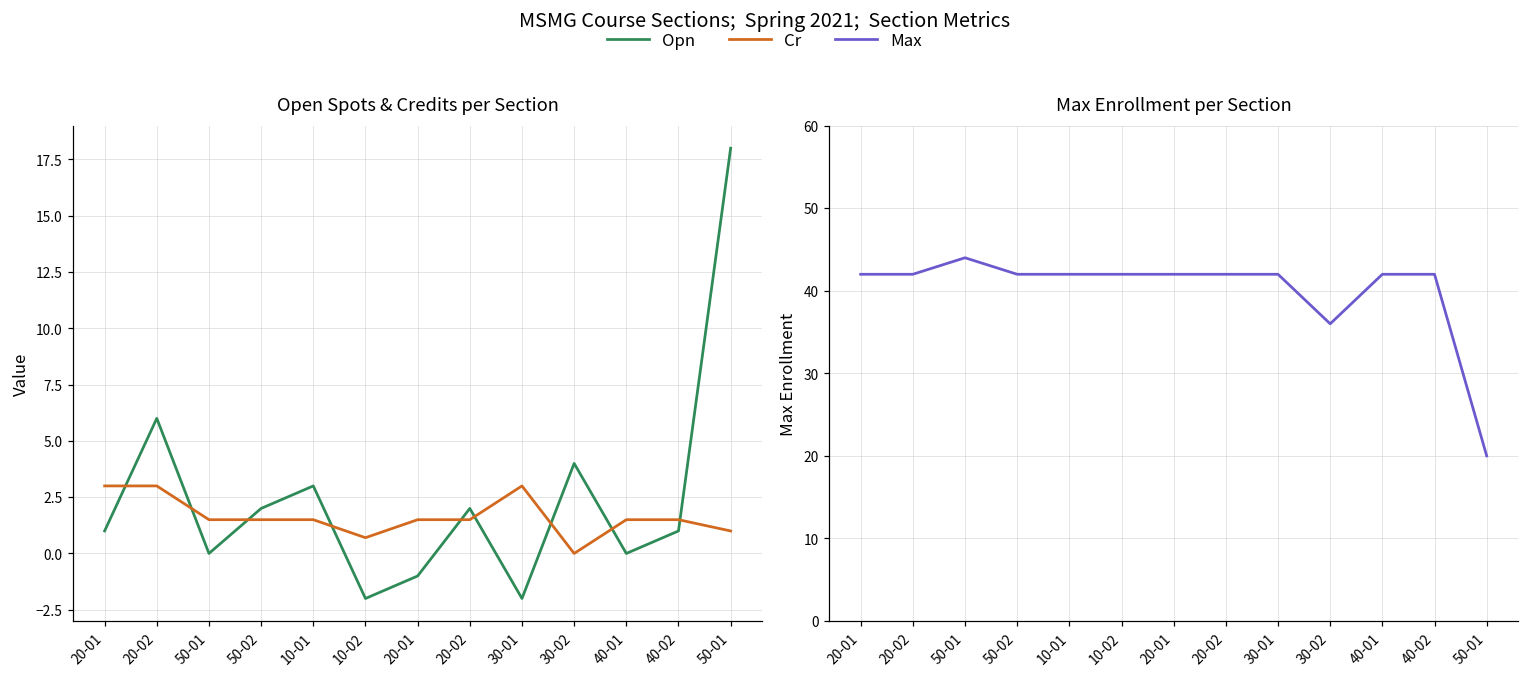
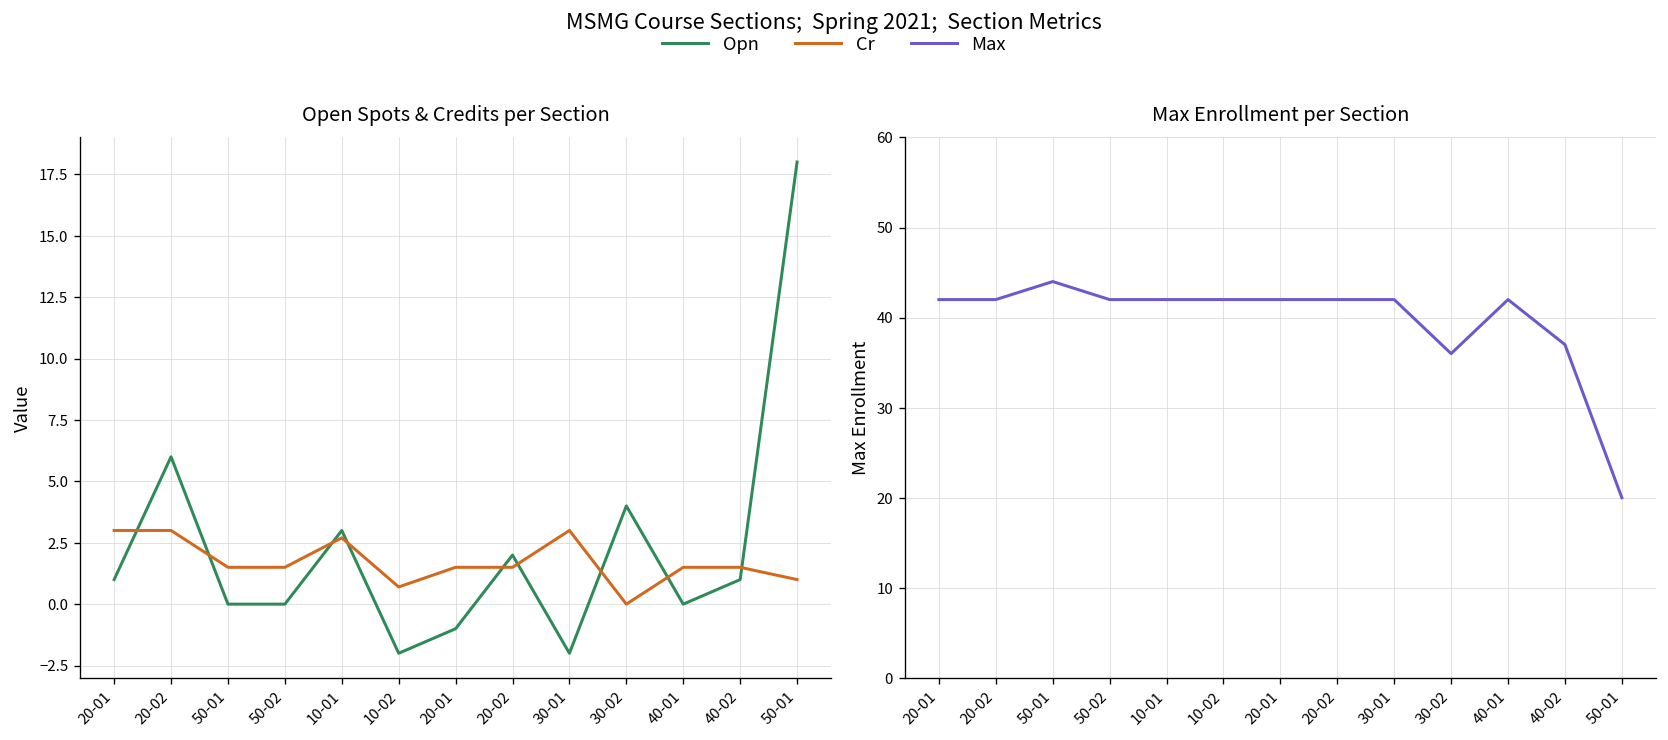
Open Spots & Credits per Section, Opn, 50-02: 2 -> 0
Open Spots & Credits per Section, Cr, 10-01: 1.5 -> 2.7
Max Enrollment per Section, 40-02: 42 -> 37
